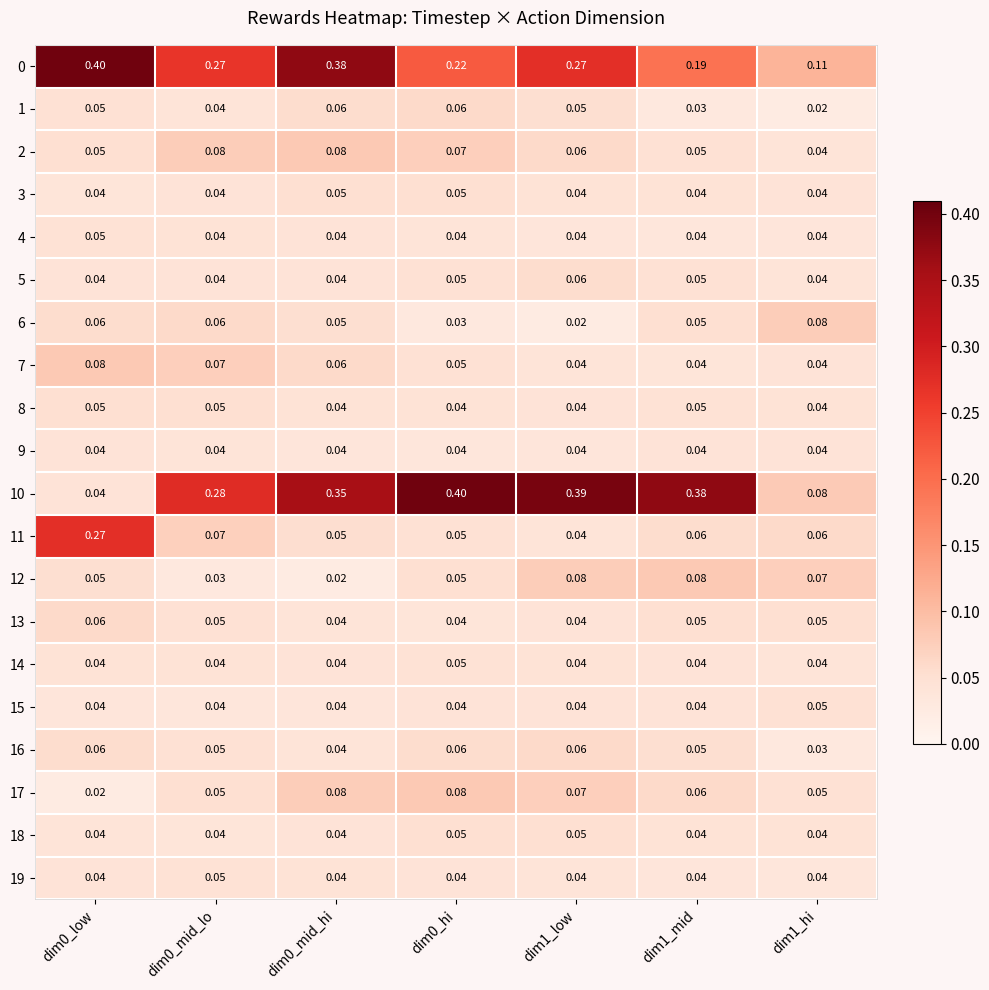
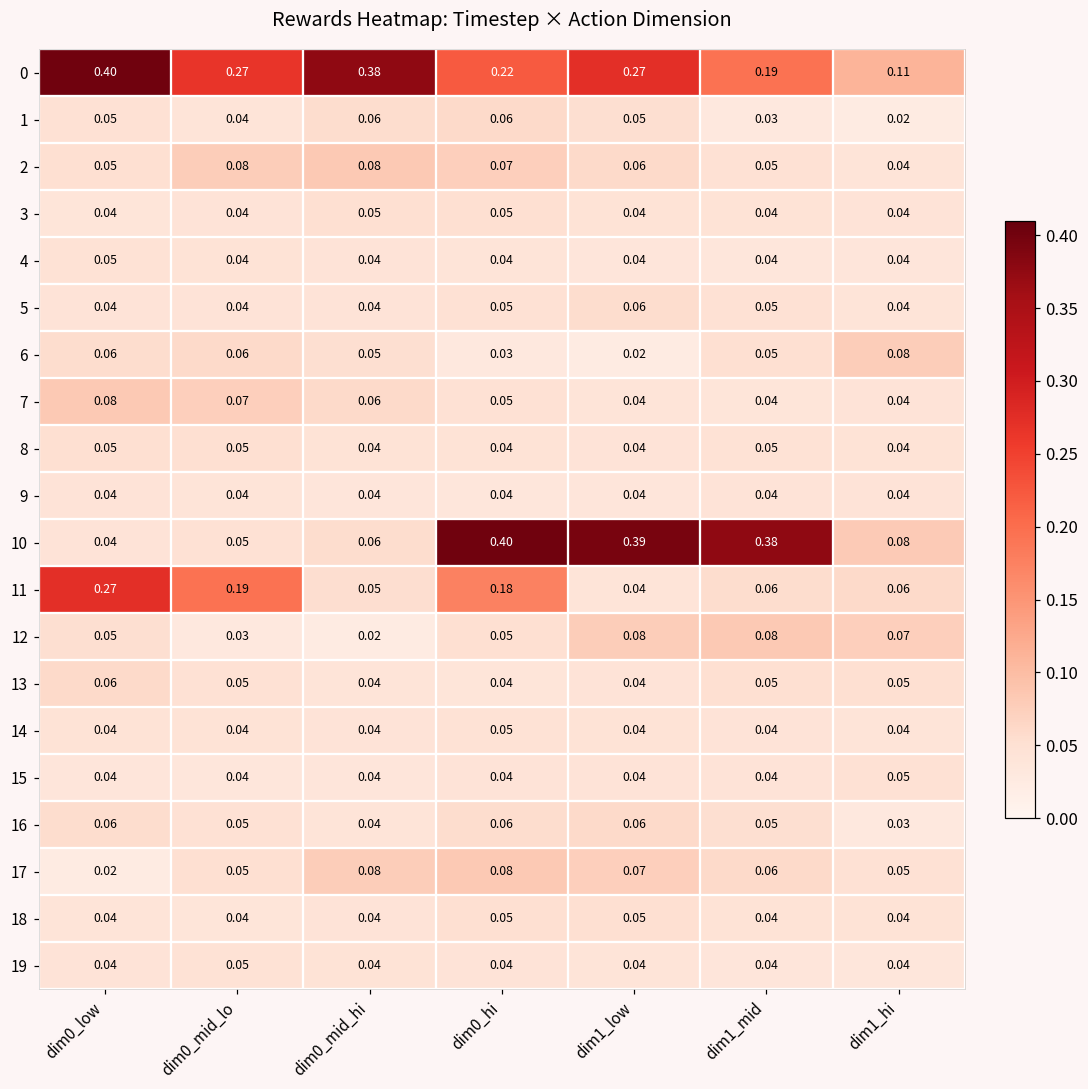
10, dim0_mid_lo: 0.28 -> 0.05
10, dim0_mid_hi: 0.35 -> 0.06
11, dim0_mid_lo: 0.07 -> 0.19
11, dim0_hi: 0.05 -> 0.18
